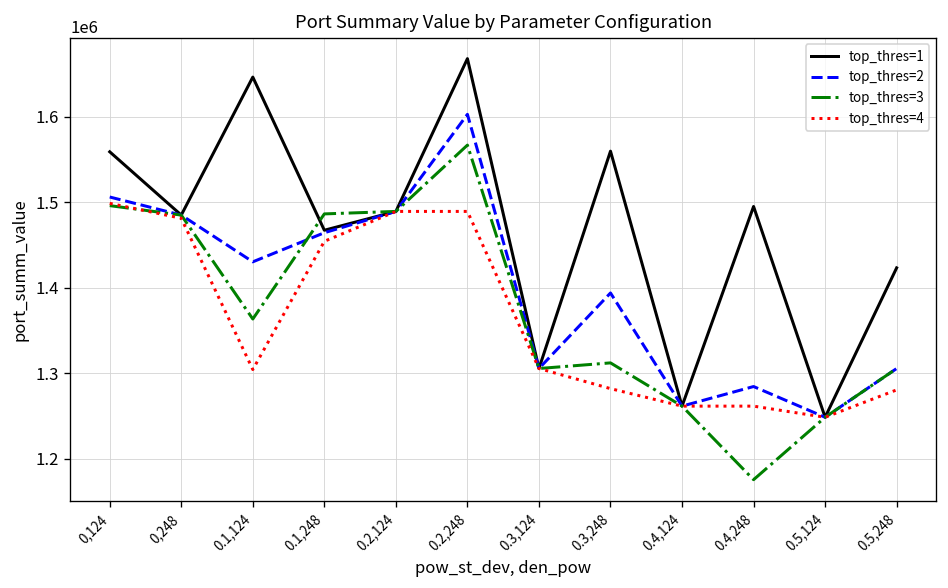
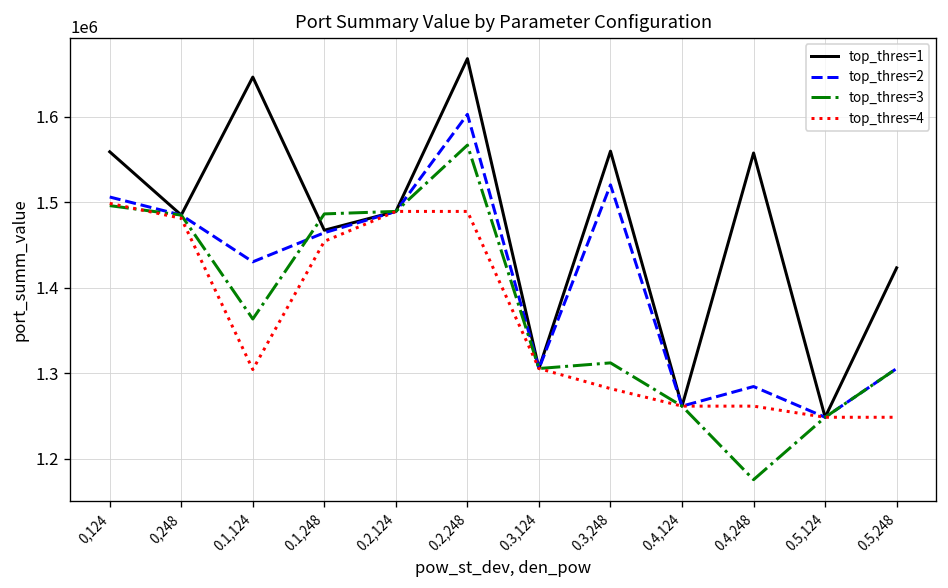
top_thres=2, 0.3,248: 1390000 -> 1520000
top_thres=1, 0.4,248: 1500000 -> 1560000
top_thres=4, 0.5,248: 1280000 -> 1250000
